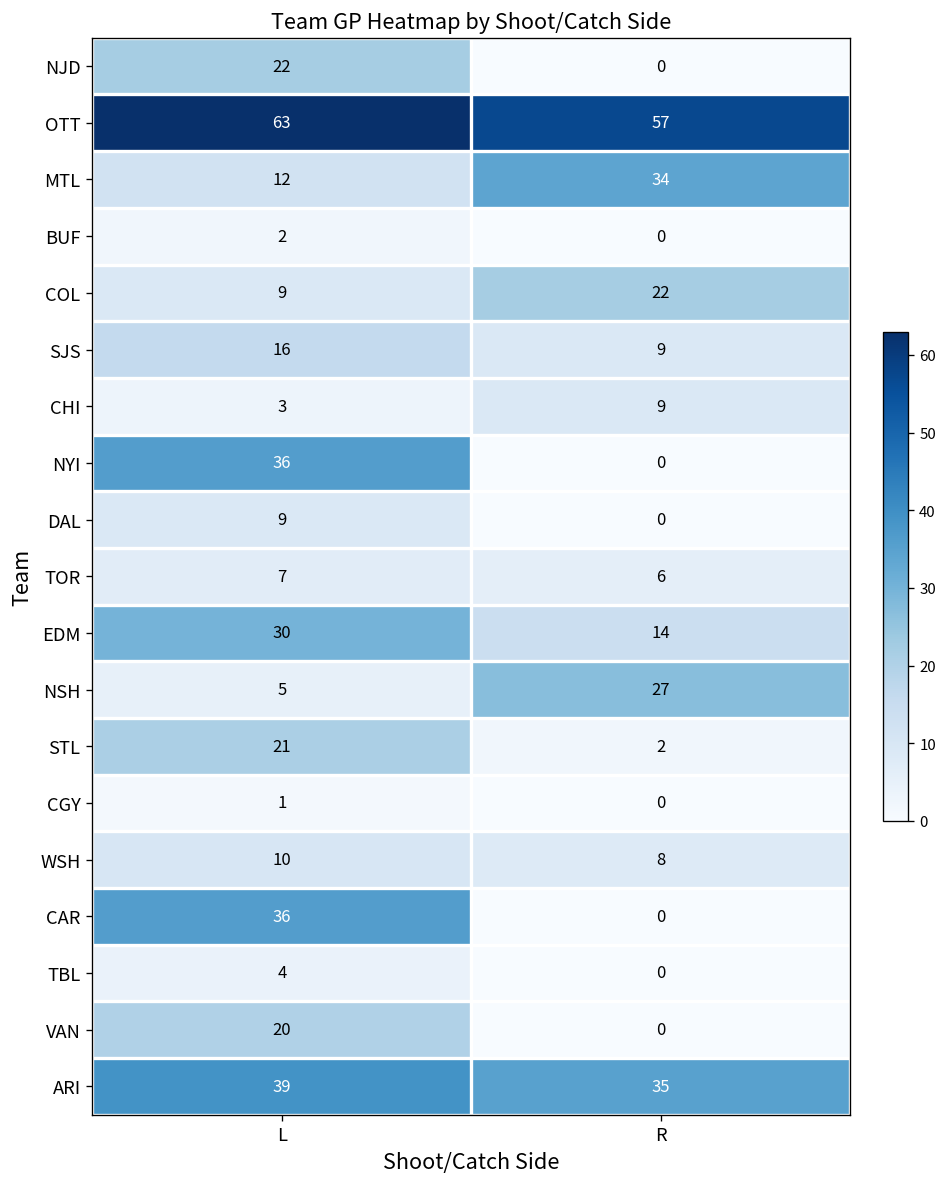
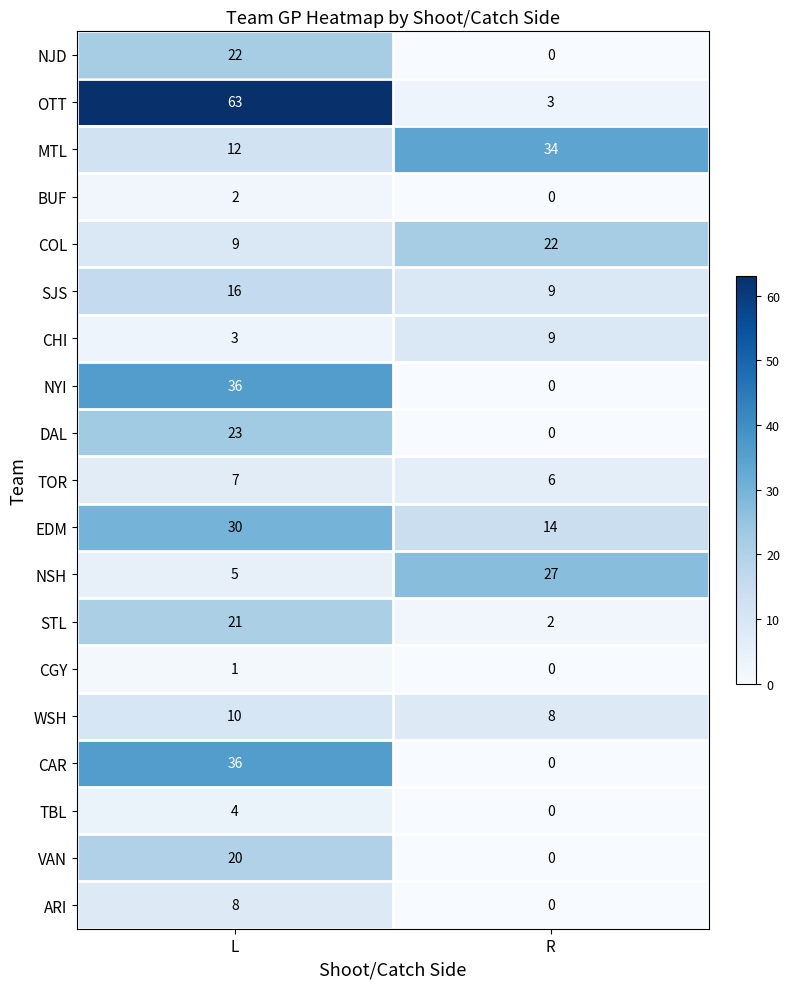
OTT, R: 57 -> 3
DAL, L: 9 -> 23
ARI, L: 39 -> 8
ARI, R: 35 -> 0
